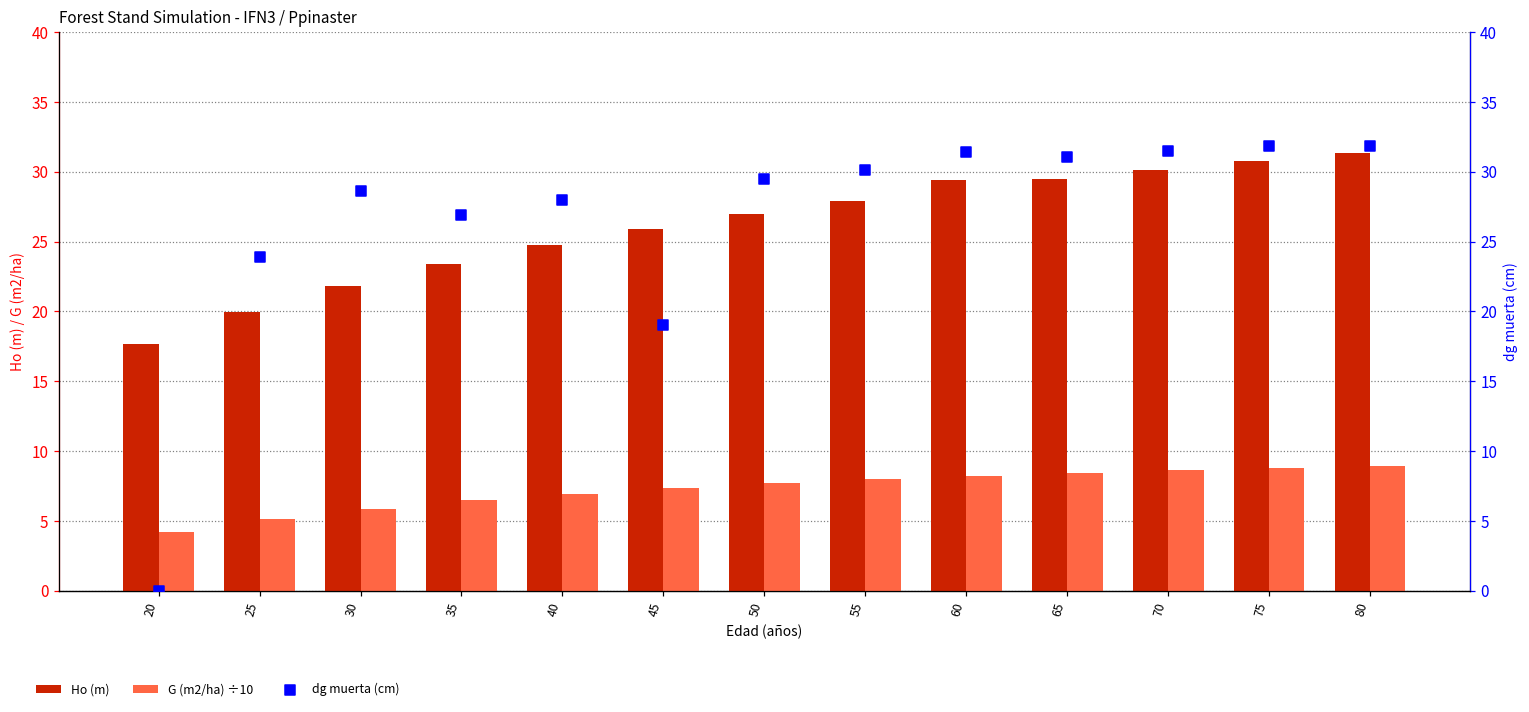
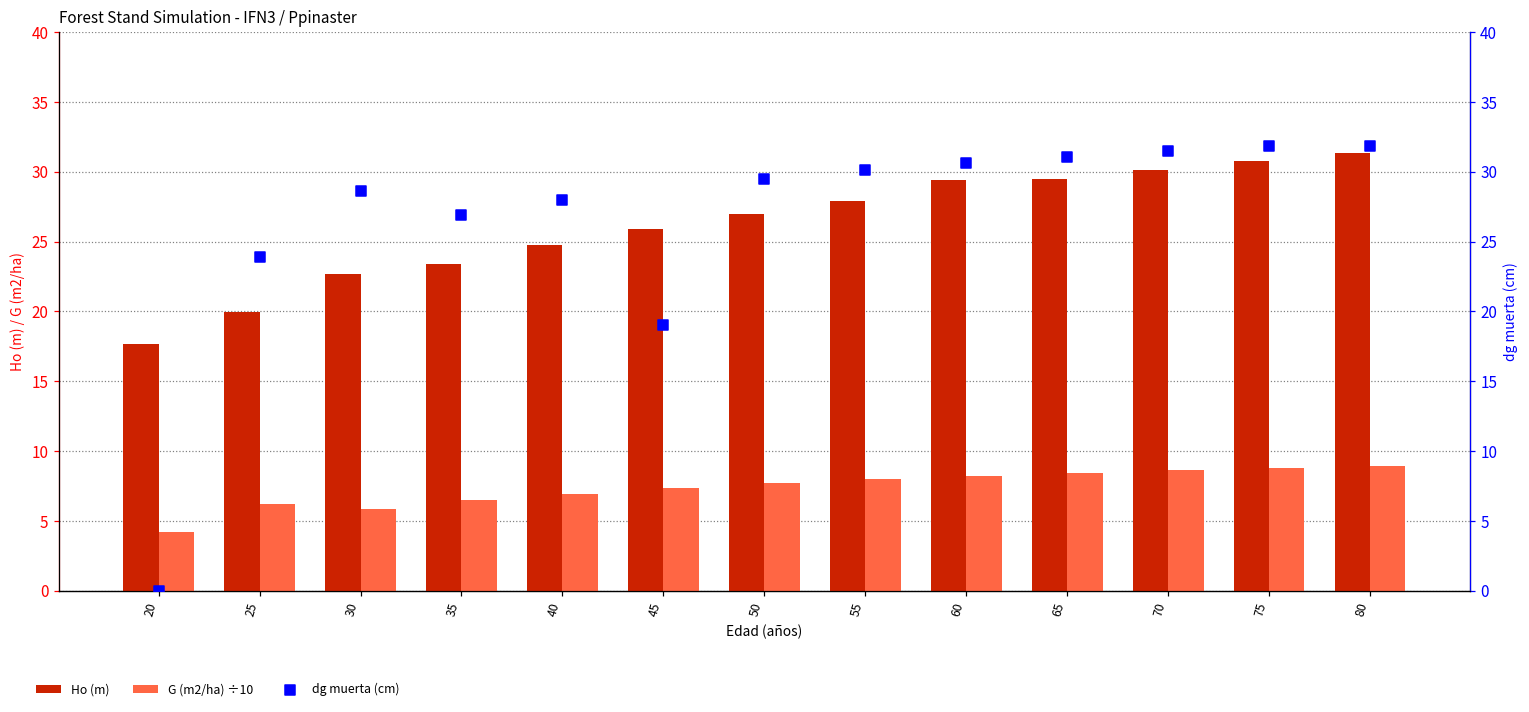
G (m2/ha) ÷10, 25: 5.1 -> 6.2
Ho (m), 30: 21.8 -> 22.7
dg muerta (cm), 60: 31.4 -> 30.6
